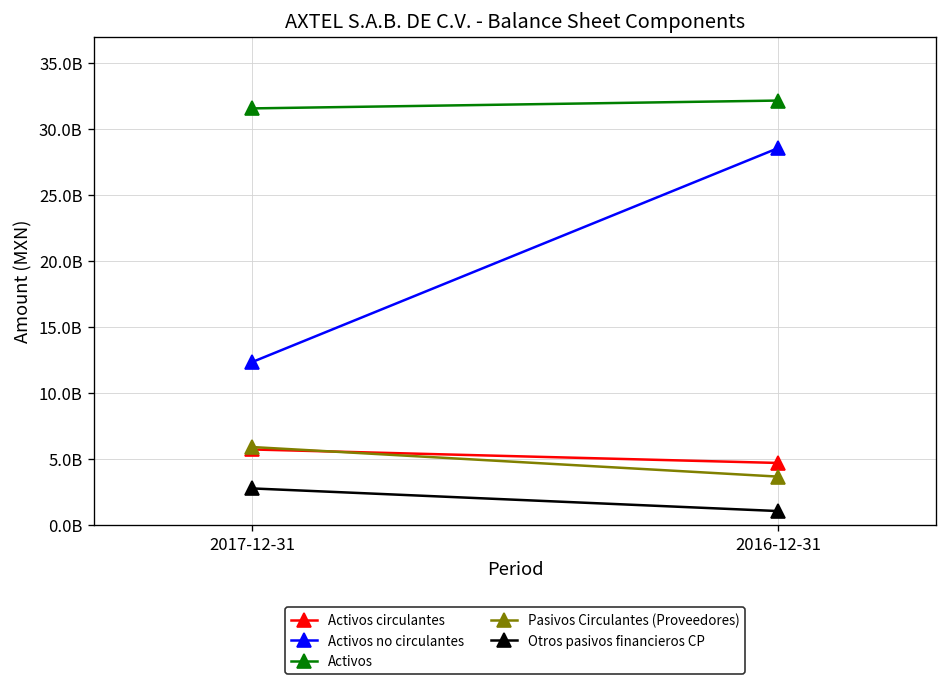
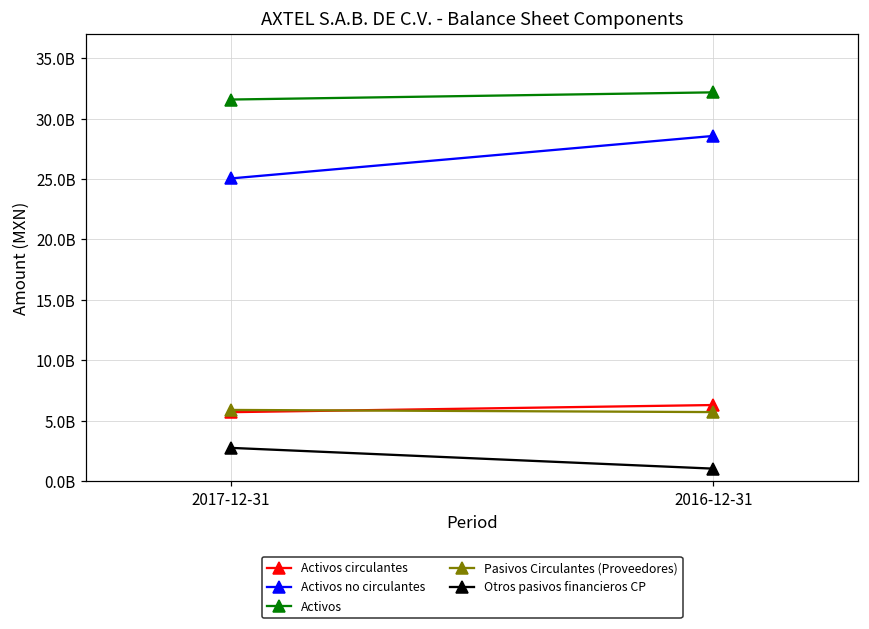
Activos no circulantes, 2017-12-31: 12300000000 -> 25100000000
Activos circulantes, 2016-12-31: 4700000000 -> 6300000000
Pasivos Circulantes (Proveedores), 2016-12-31: 3600000000 -> 5700000000
